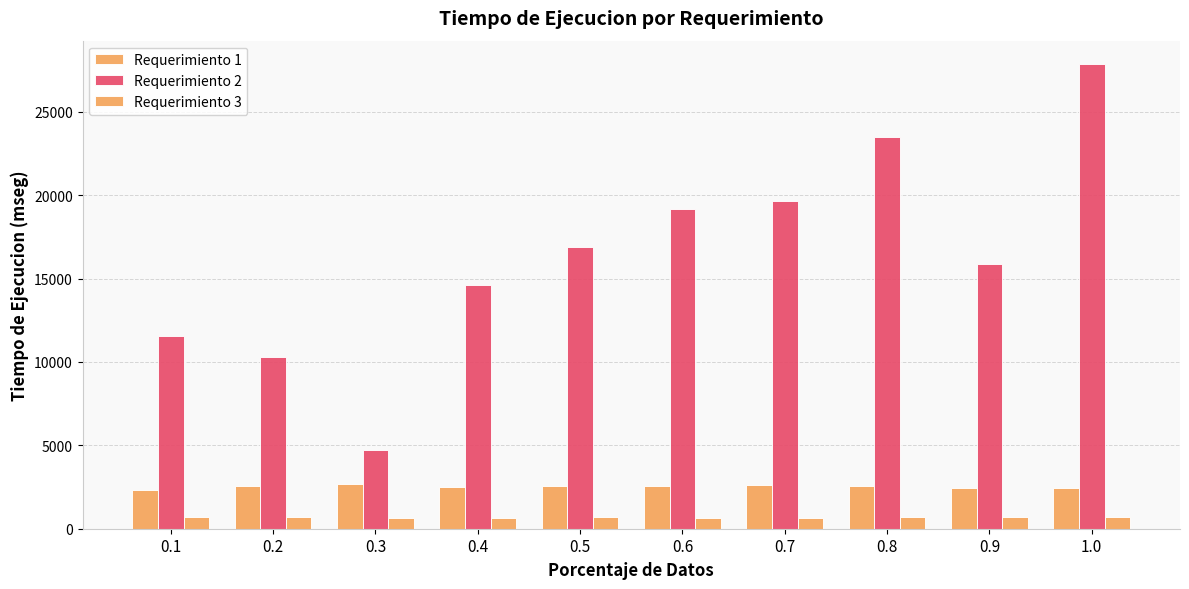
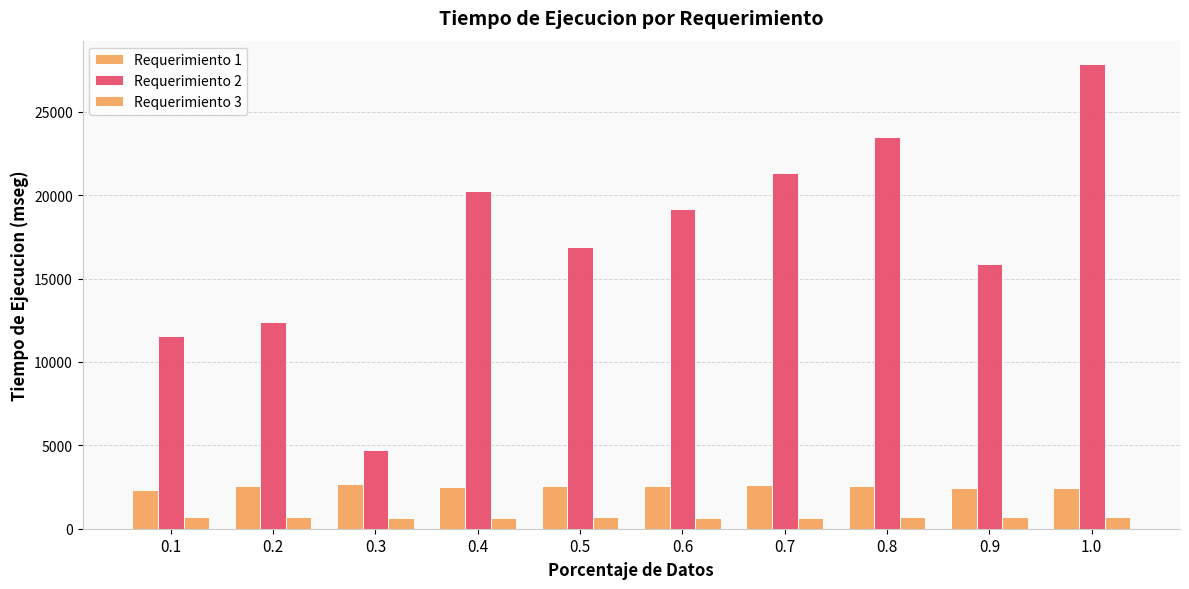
Requerimiento 2, 0.2: 10300 -> 12400
Requerimiento 2, 0.4: 14600 -> 20200
Requerimiento 2, 0.7: 19700 -> 21300
